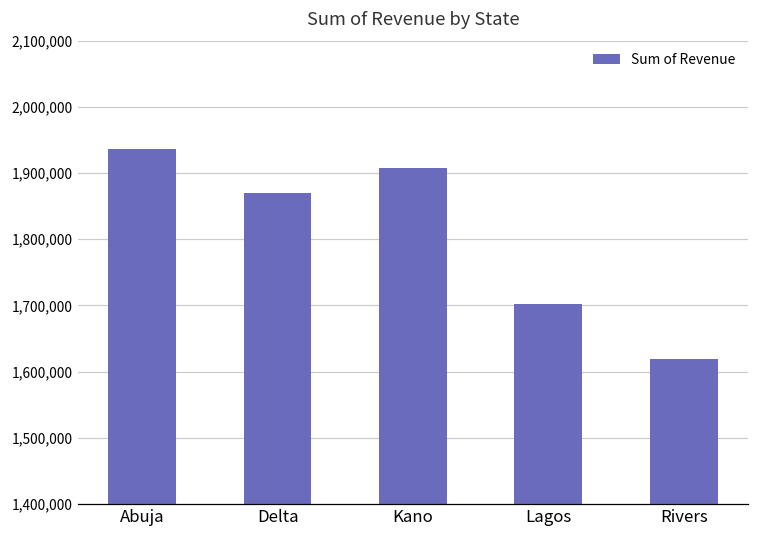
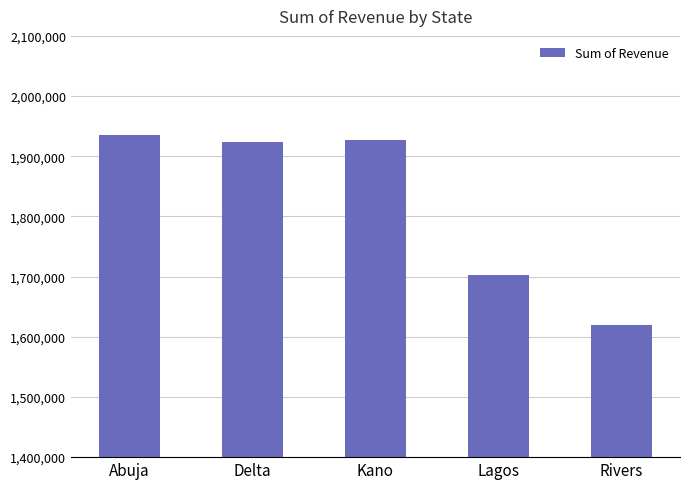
Delta: 1,870,000 -> 1,920,000
Kano: 1,910,000 -> 1,930,000
